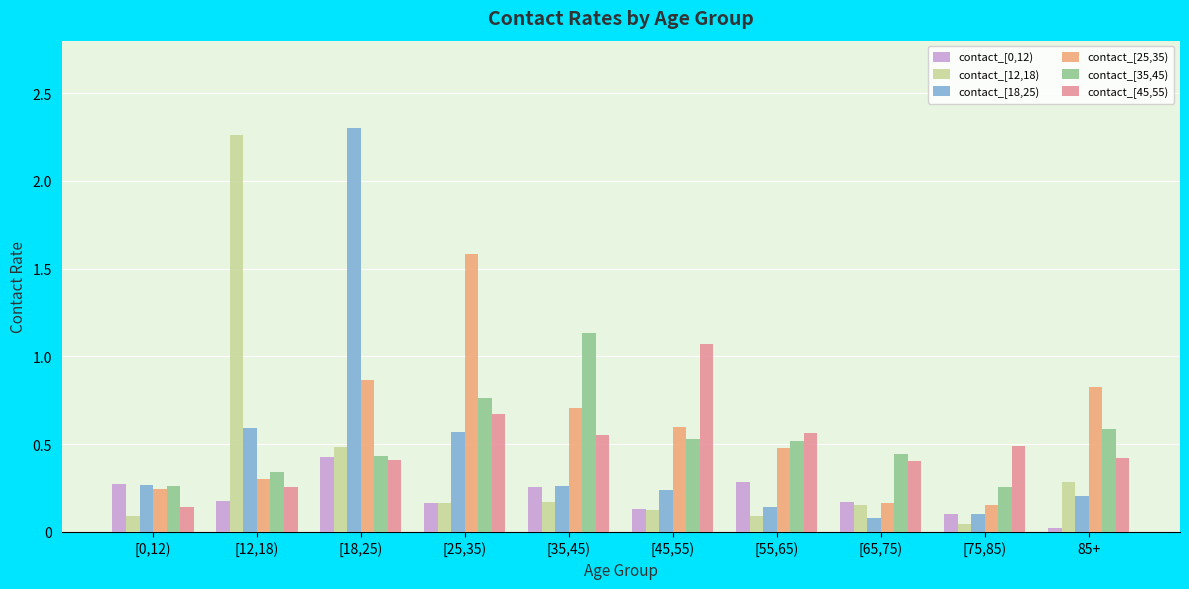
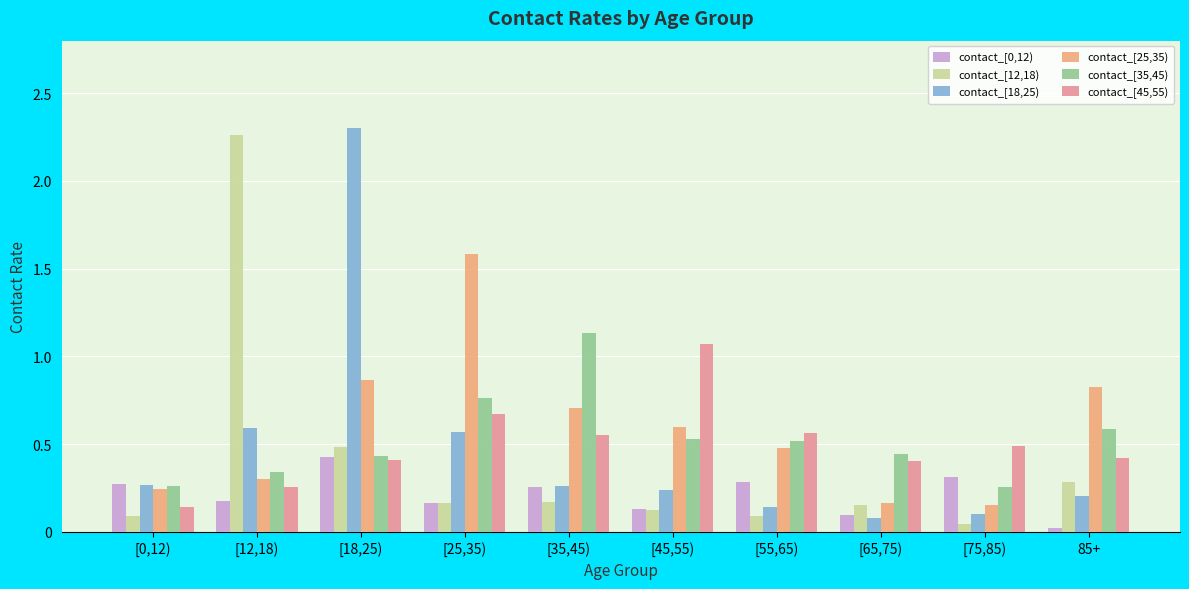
contact_[0,12), [65,75): 0.17 -> 0.10
contact_[0,12), [75,85): 0.10 -> 0.31
